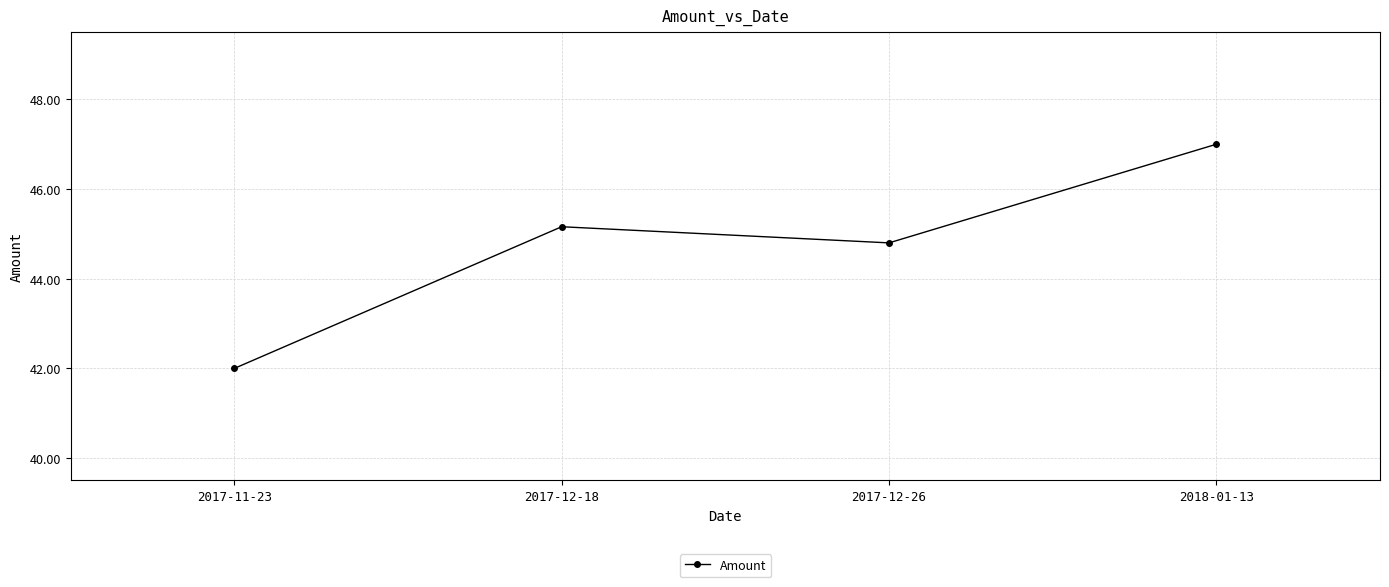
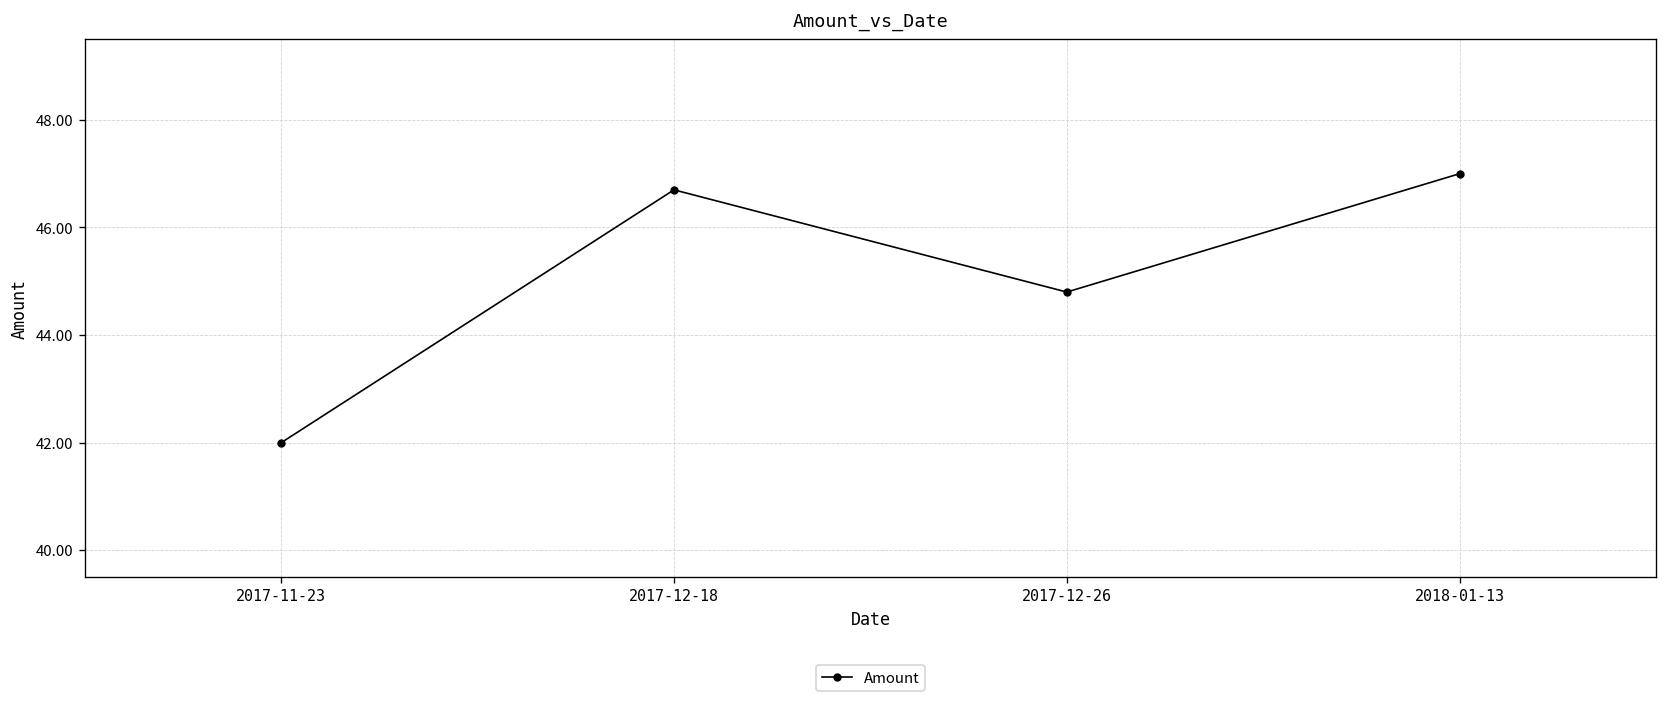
2017-12-18: 45.2 -> 46.7
